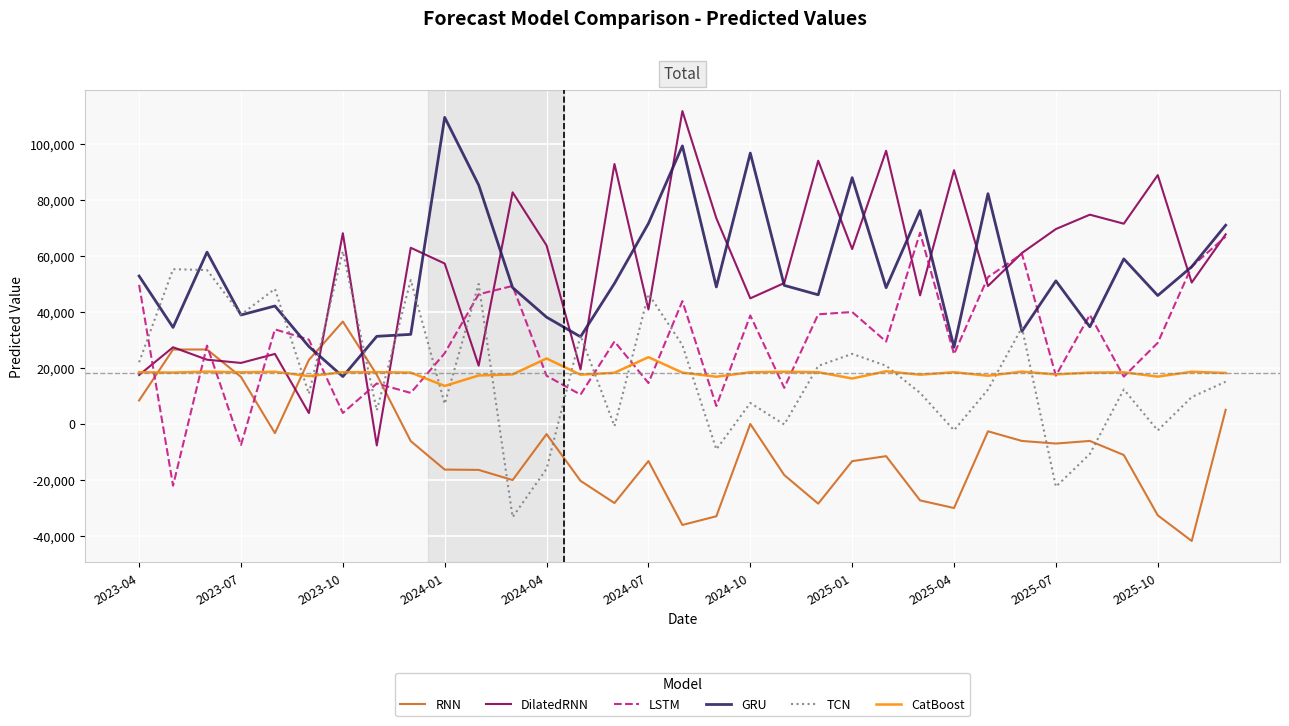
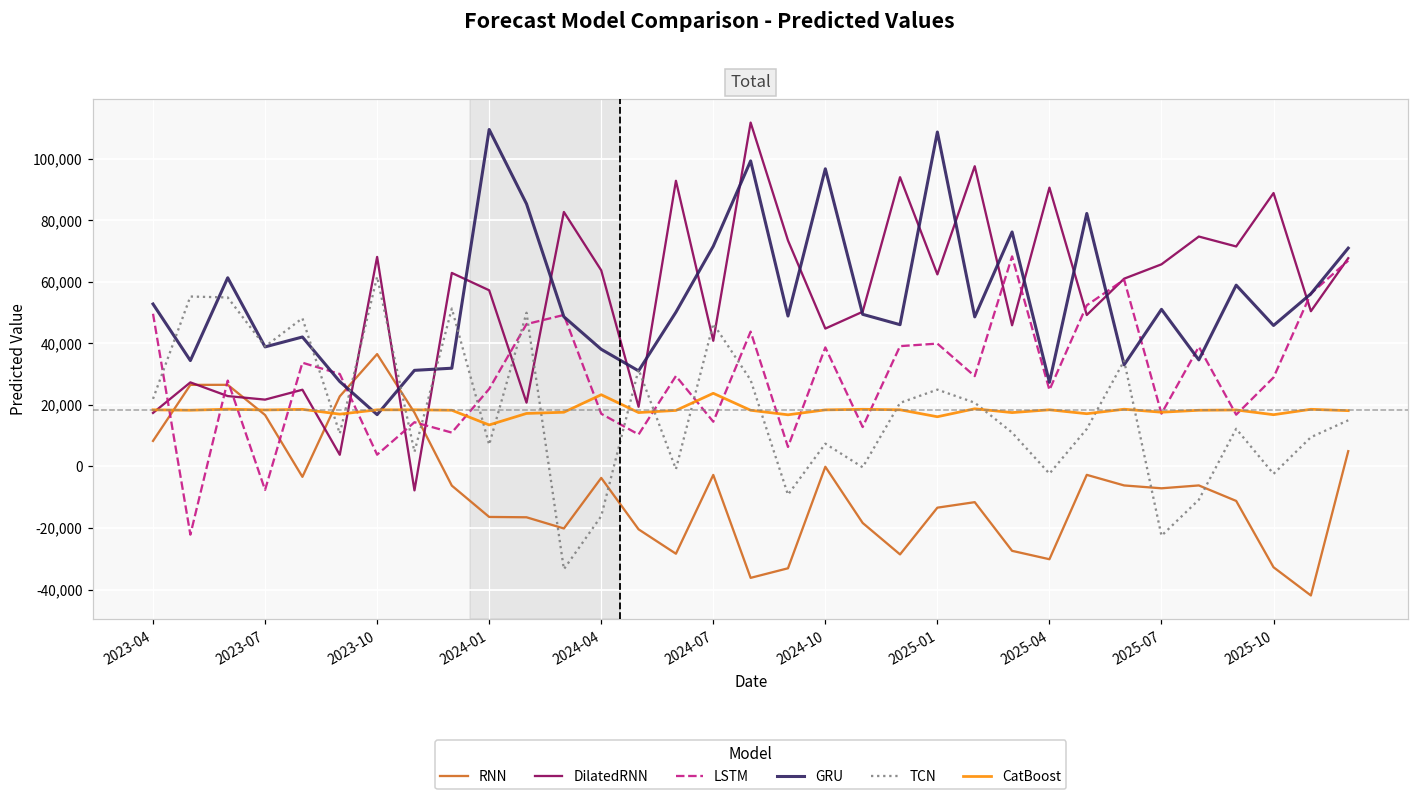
RNN, 2024-07: -13,000 -> -3,000
GRU, 2025-01: 88,000 -> 109,000
DilatedRNN, 2025-07: 70,000 -> 66,000
